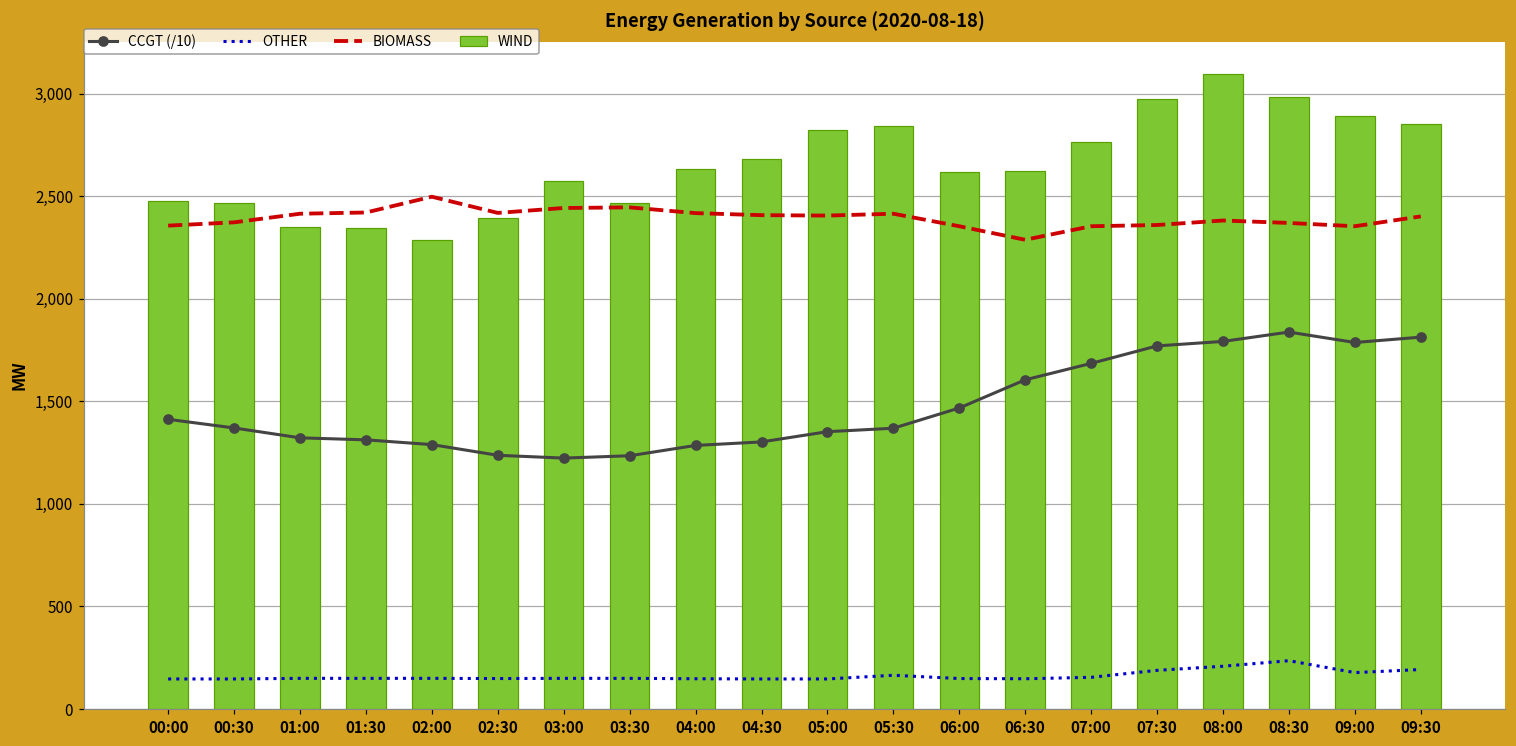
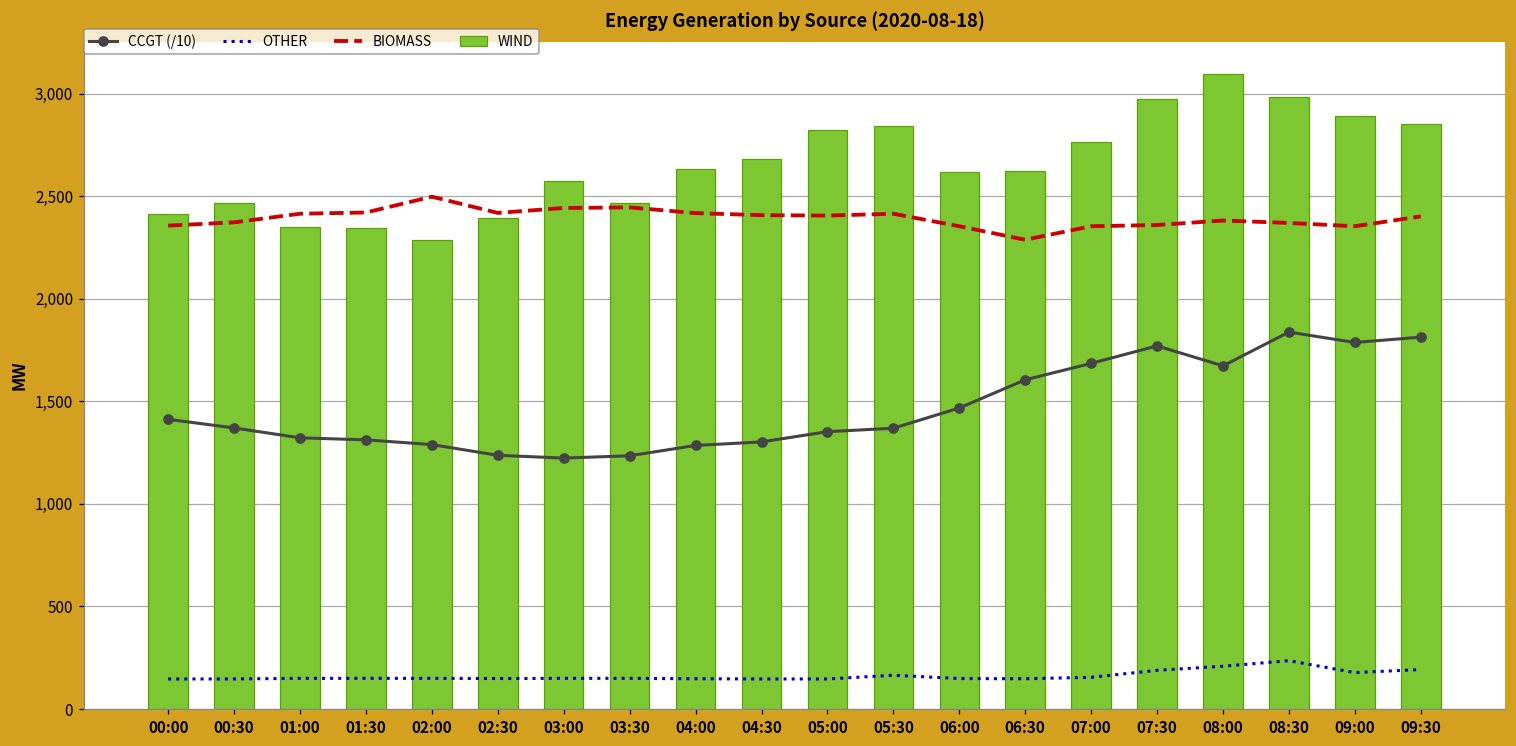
WIND, 00:00: 2,480 -> 2,410
CCGT (/10), 08:00: 1,790 -> 1,670
